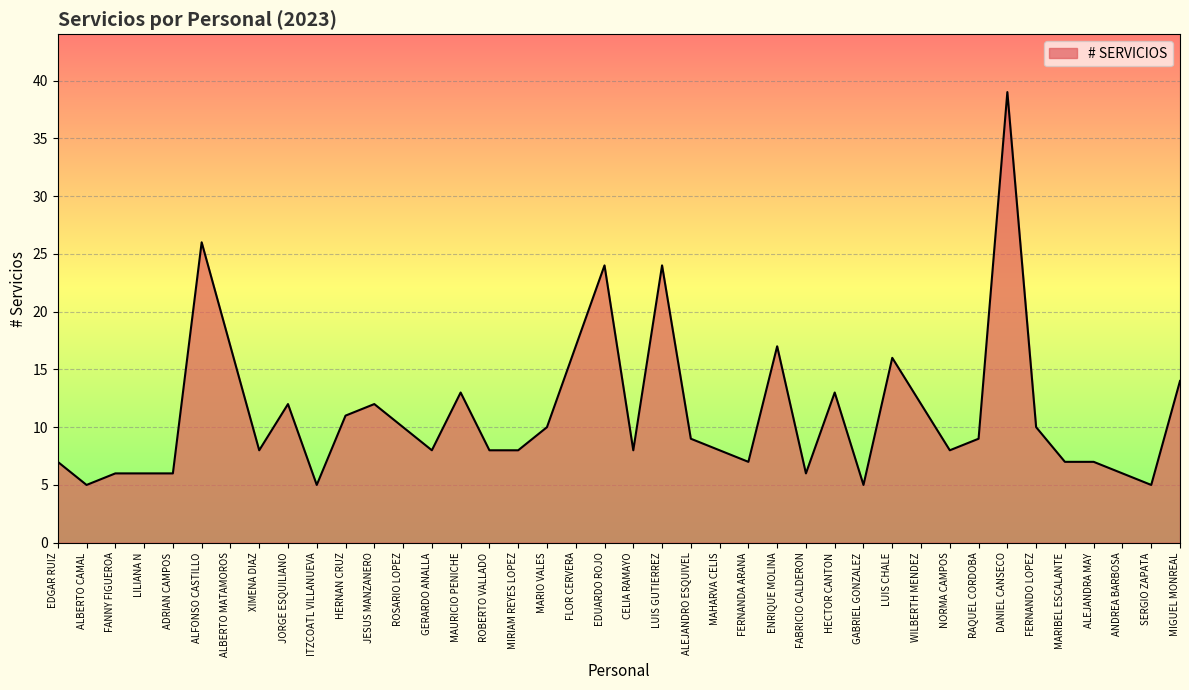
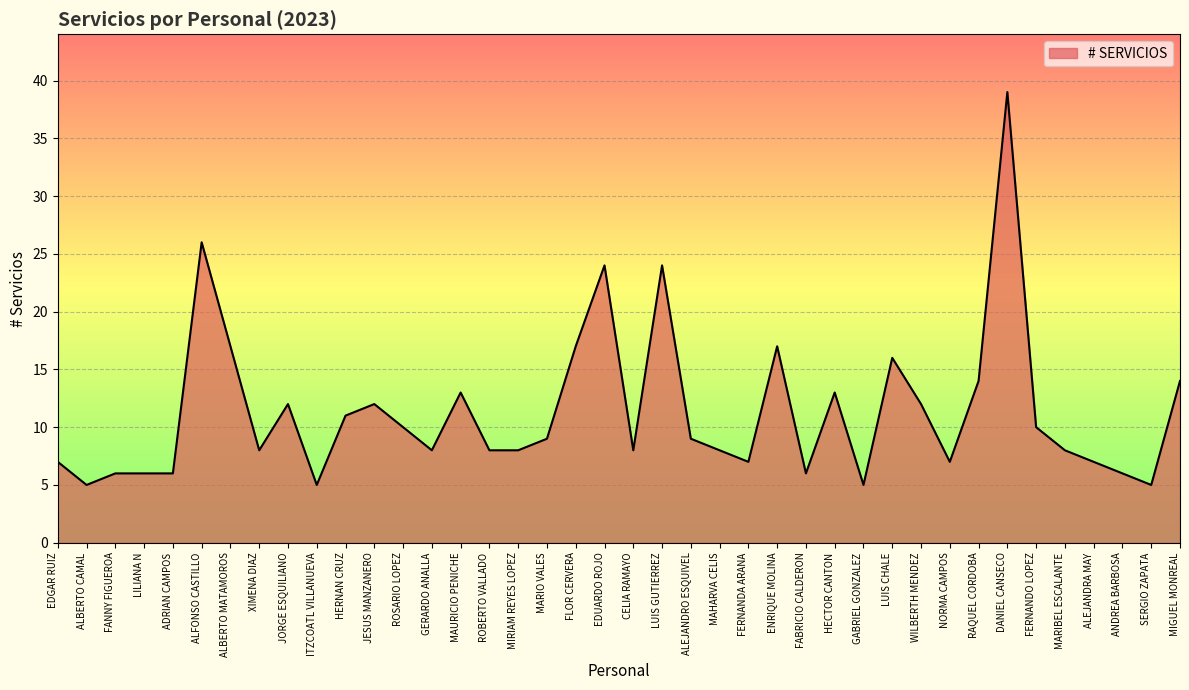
MARIO VALES: 10 -> 9
NORMA CAMPOS: 8 -> 7
RAQUEL CORDOBA: 9 -> 14
MARIBEL ESCALANTE: 7 -> 8
